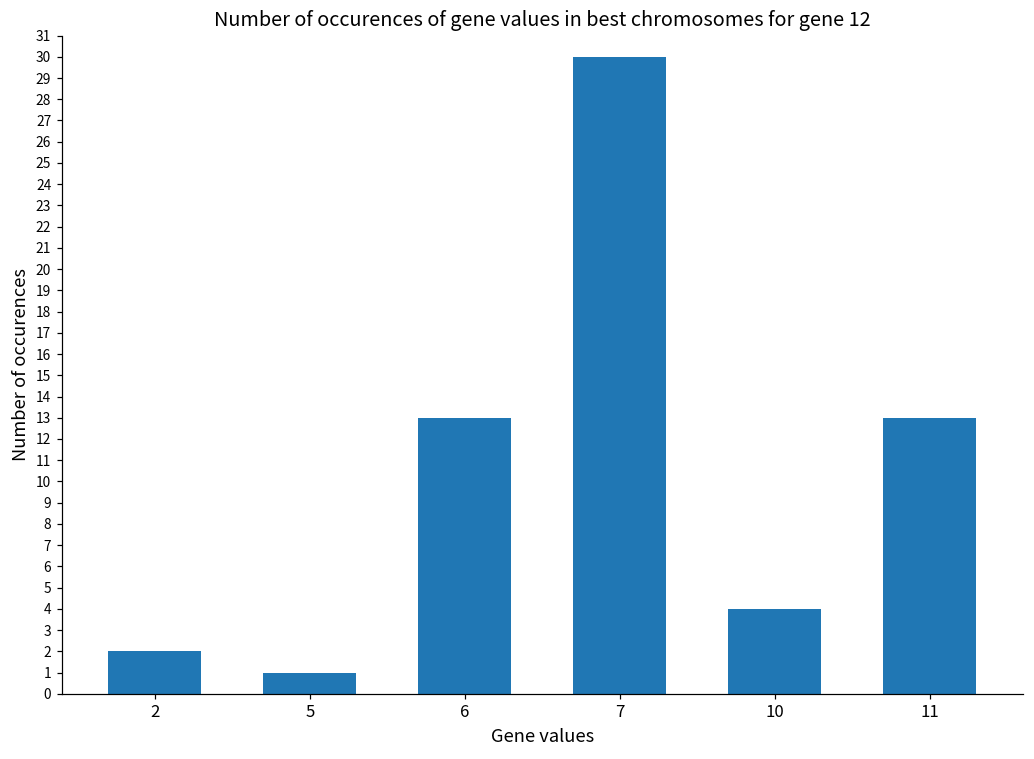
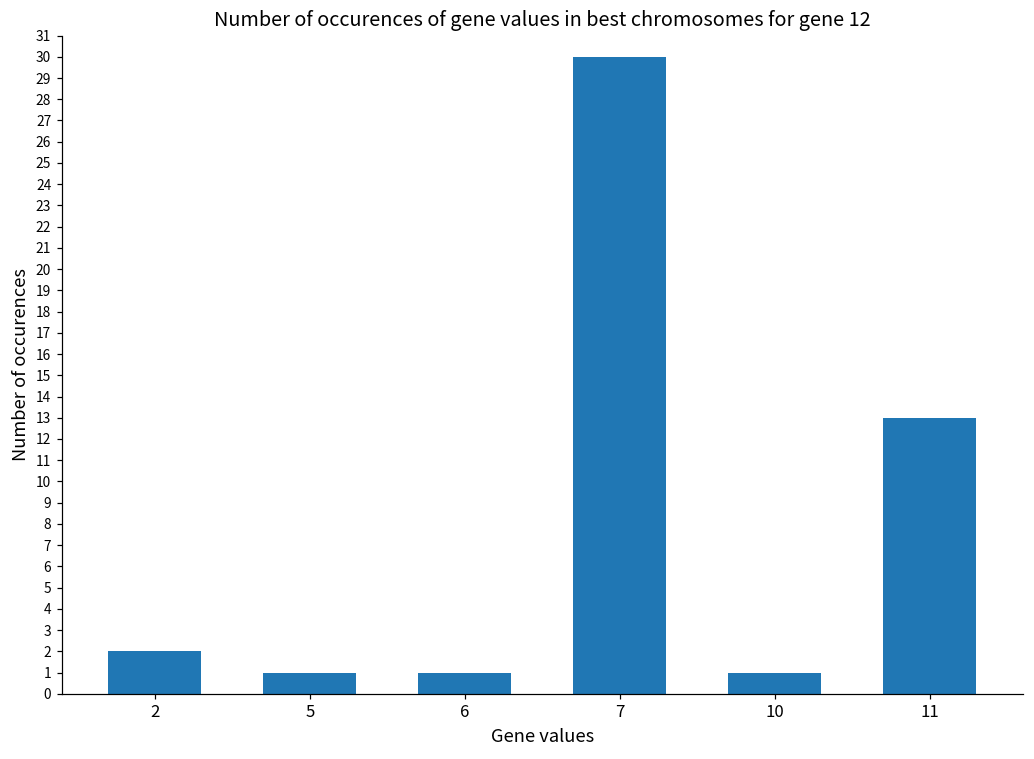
6: 13 -> 1
10: 4 -> 1
